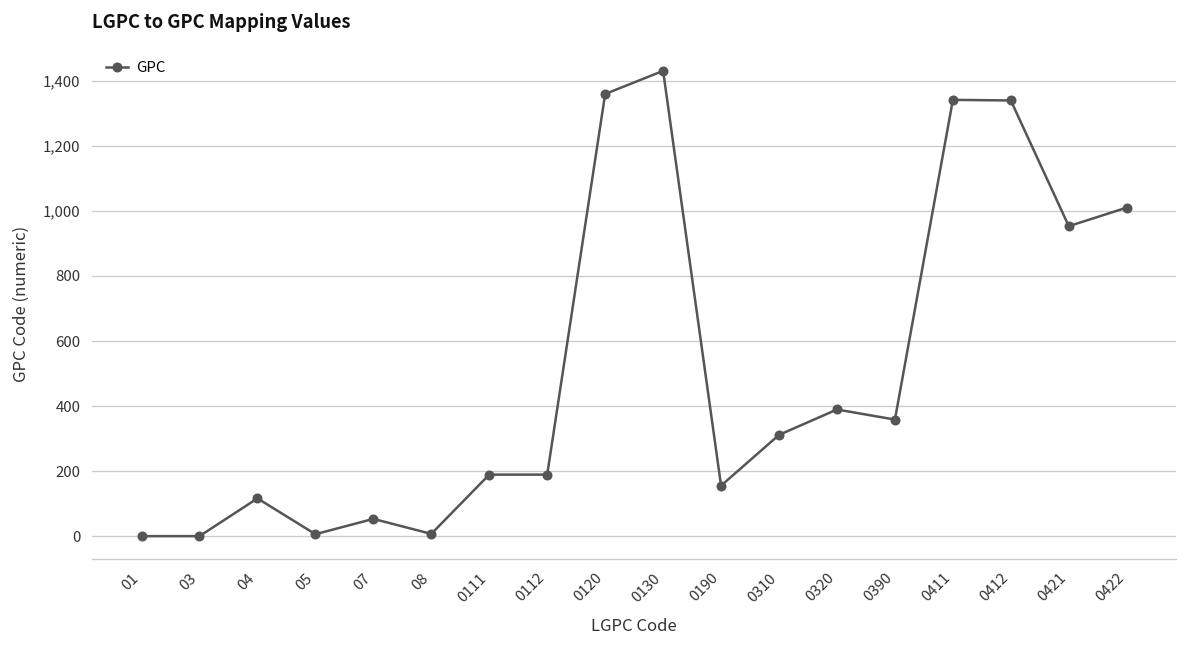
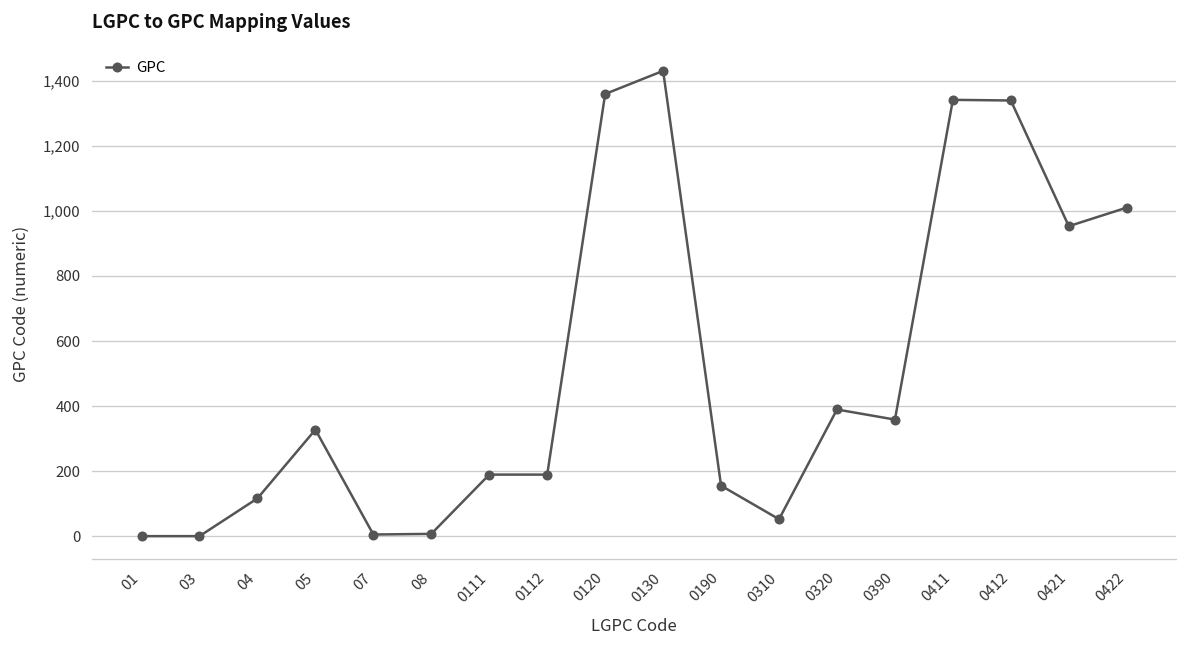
05: 10 -> 330
07: 50 -> 10
0310: 310 -> 50
